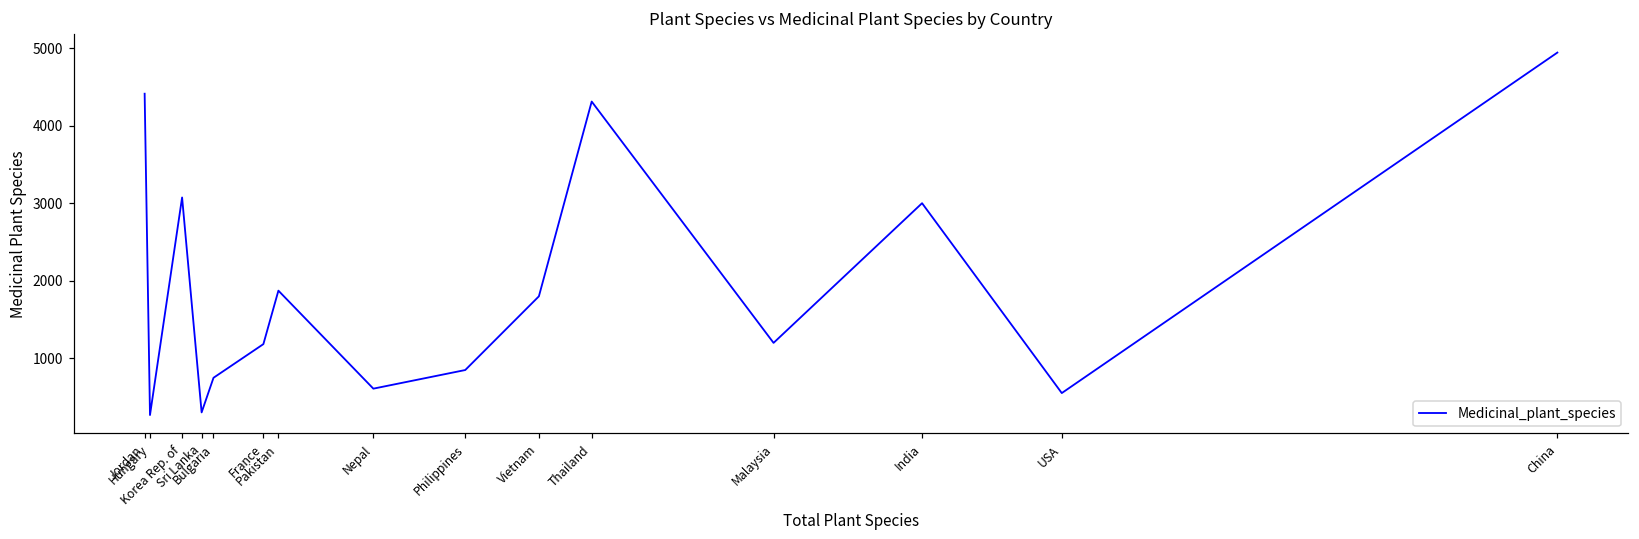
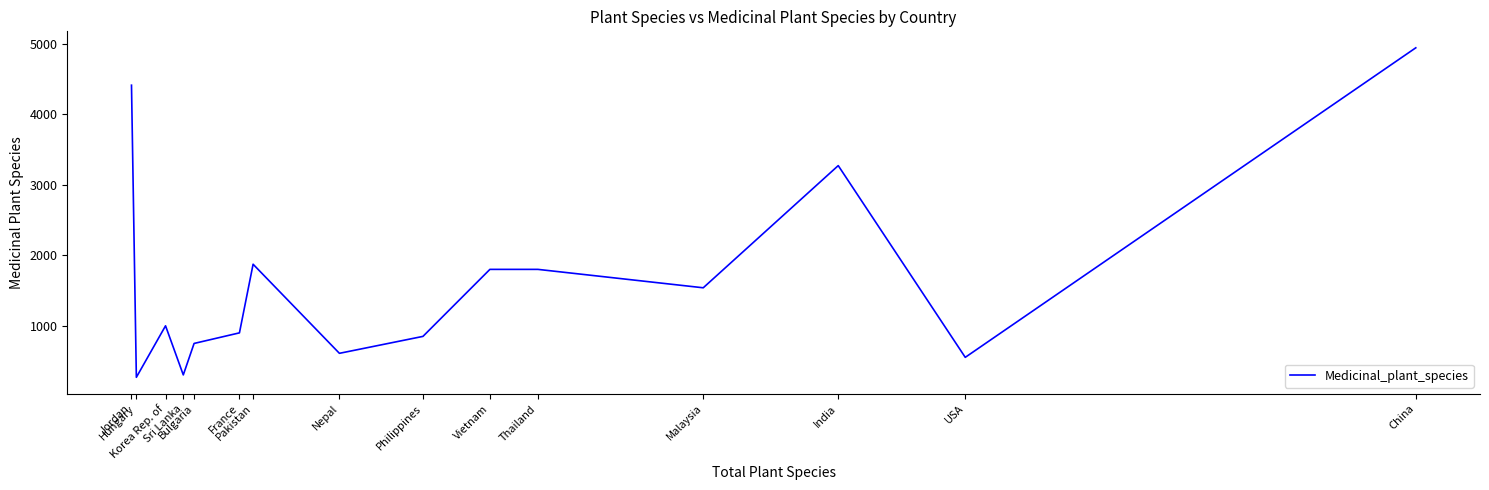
Korea Rep. of: 3100 -> 1000
France: 1200 -> 900
Thailand: 4300 -> 1800
Malaysia: 1200 -> 1500
India: 3000 -> 3300
